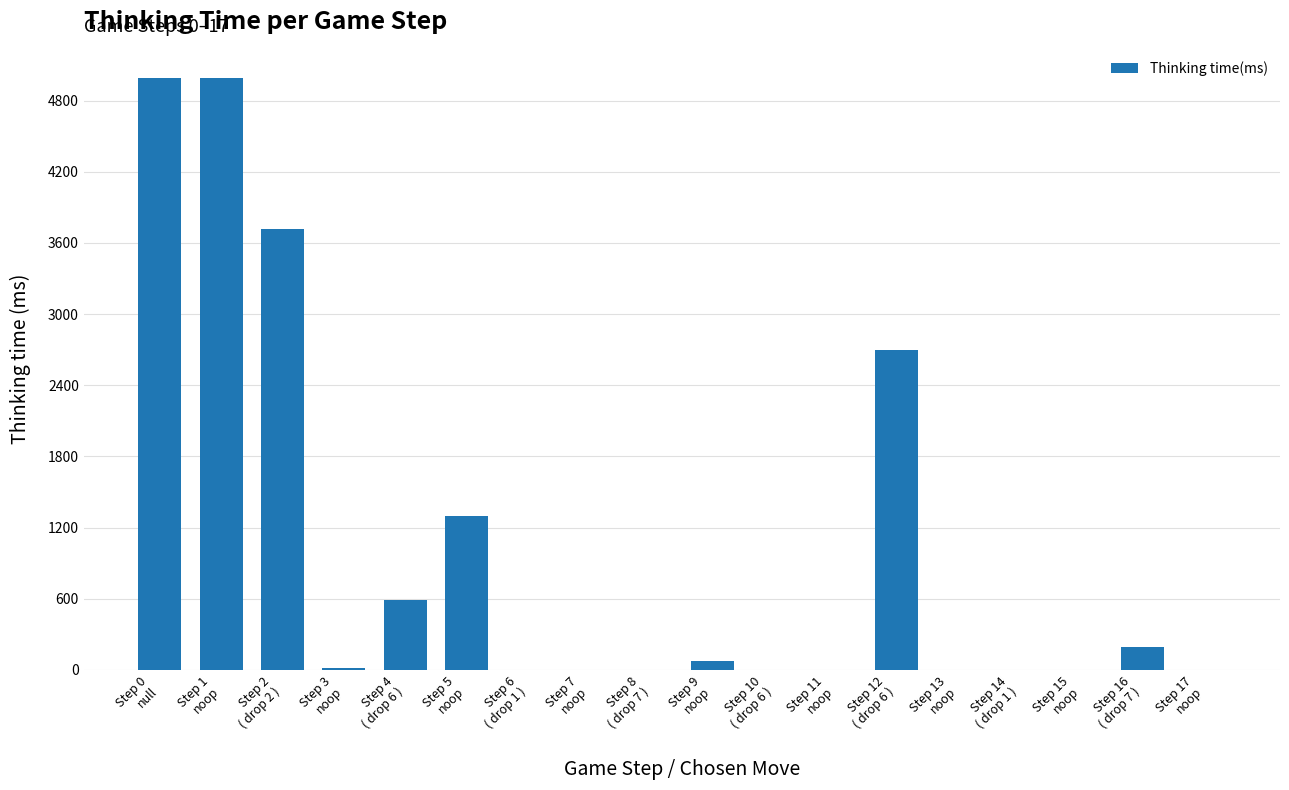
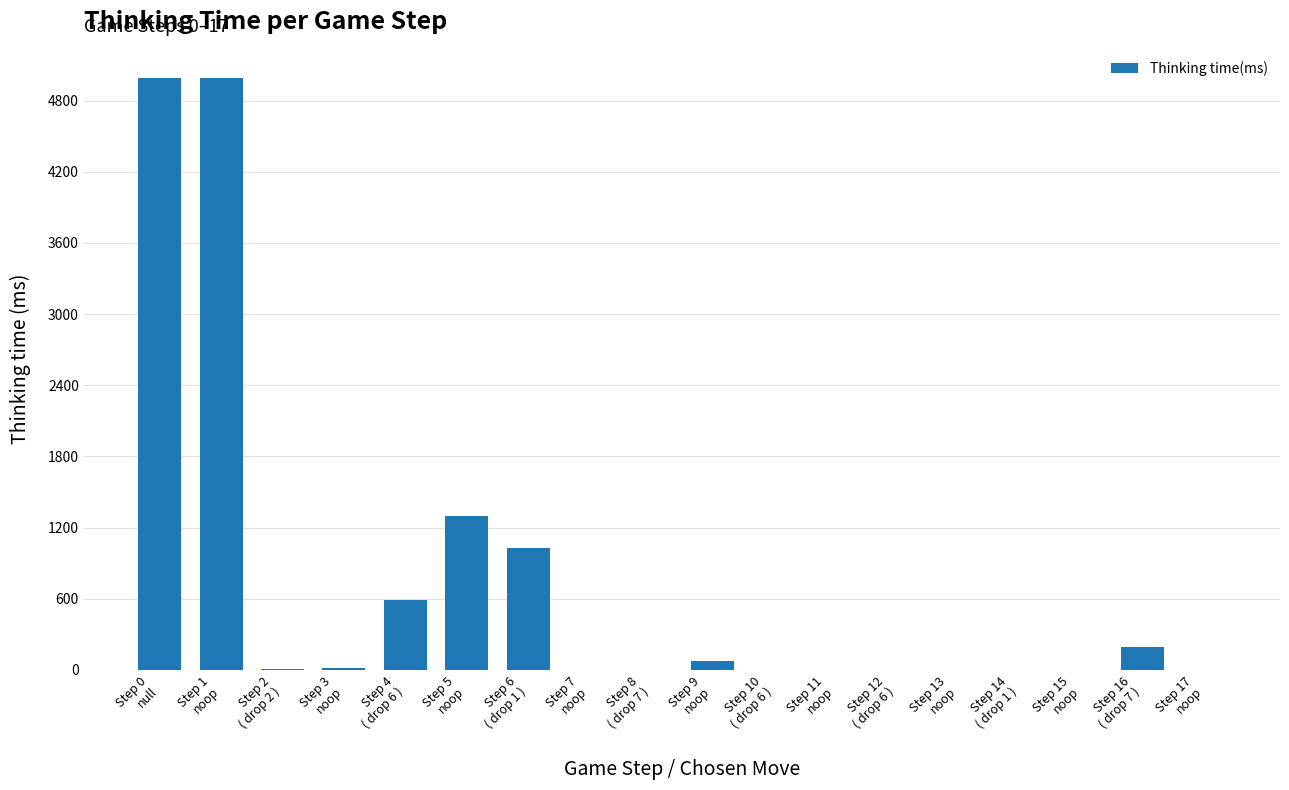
Step 2 ( drop 2 ): 3710 -> 10
Step 6 ( drop 1 ): 0 -> 1030
Step 12 ( drop 6 ): 2700 -> 0
